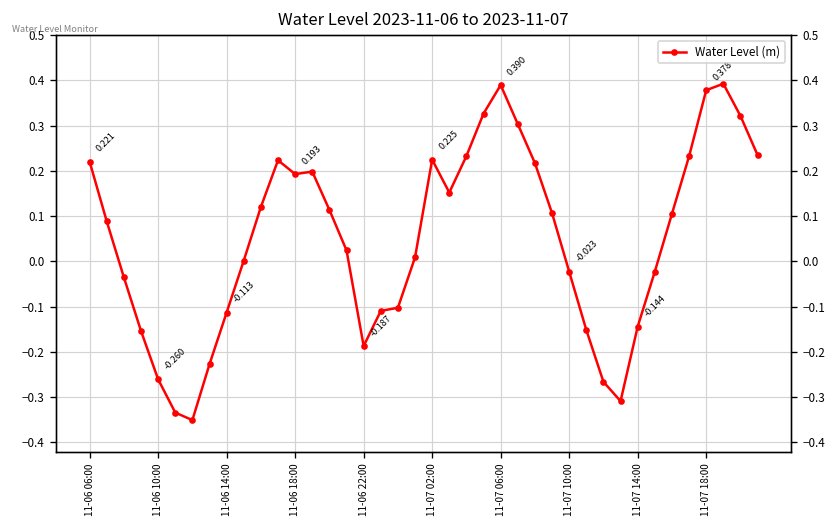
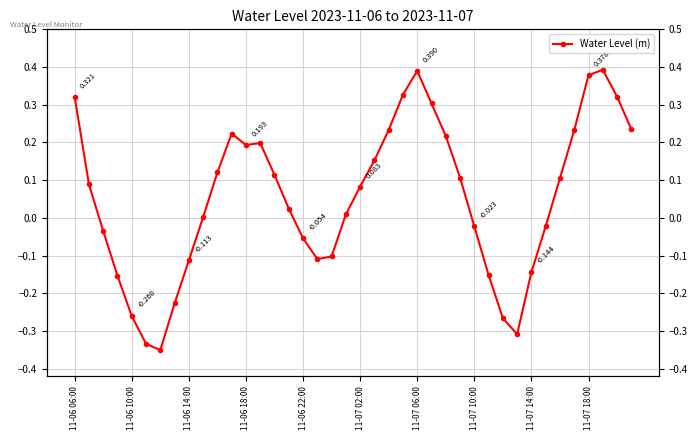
11-06 06:00: 0.221 -> 0.321
11-06 22:00: -0.187 -> -0.054
11-07 02:00: 0.225 -> 0.083
